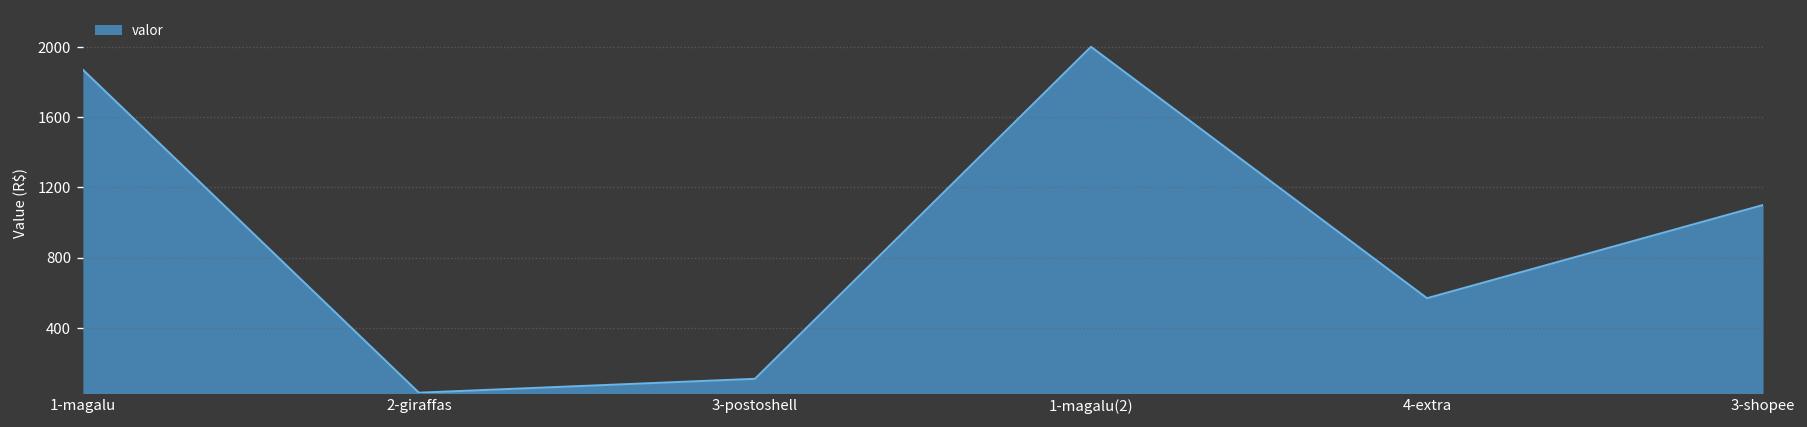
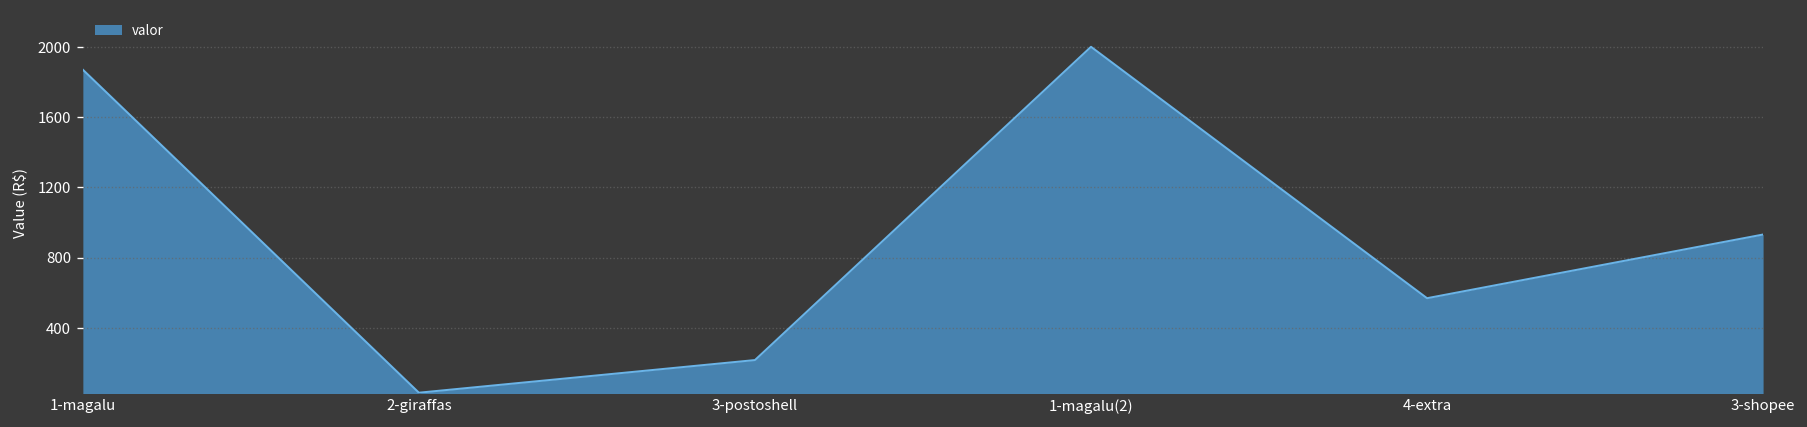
3-postoshell: 110 -> 220
3-shopee: 1100 -> 930
